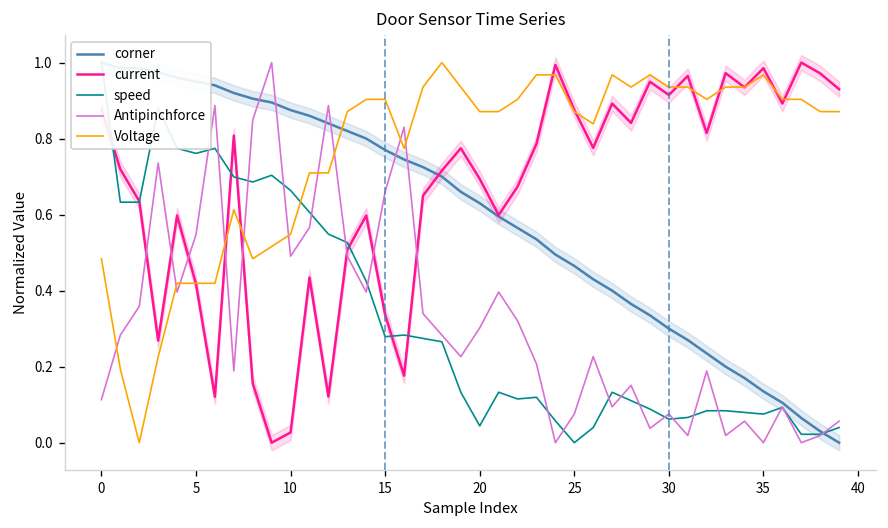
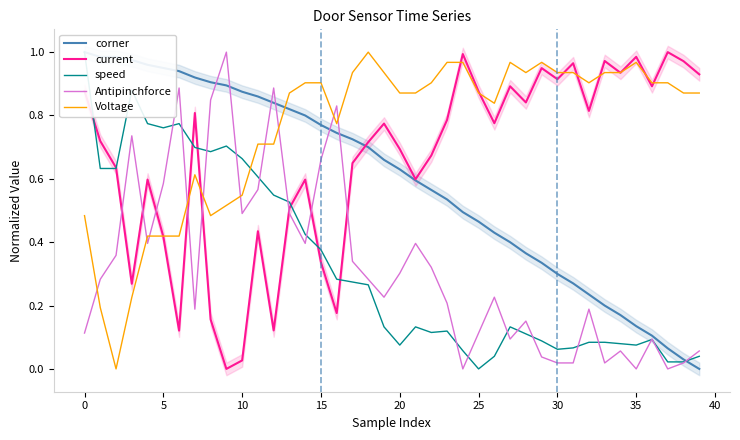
Antipinchforce, 5: 0.55 -> 0.58
speed, 15: 0.28 -> 0.38
speed, 20: 0.04 -> 0.08
Antipinchforce, 25: 0.08 -> 0.11
Antipinchforce, 30: 0.08 -> 0.02
